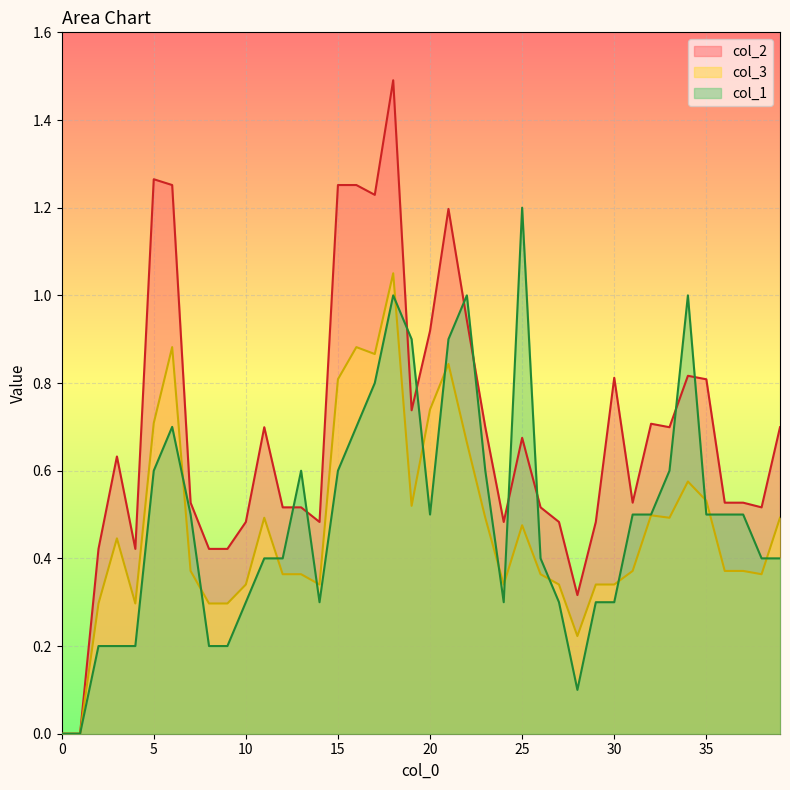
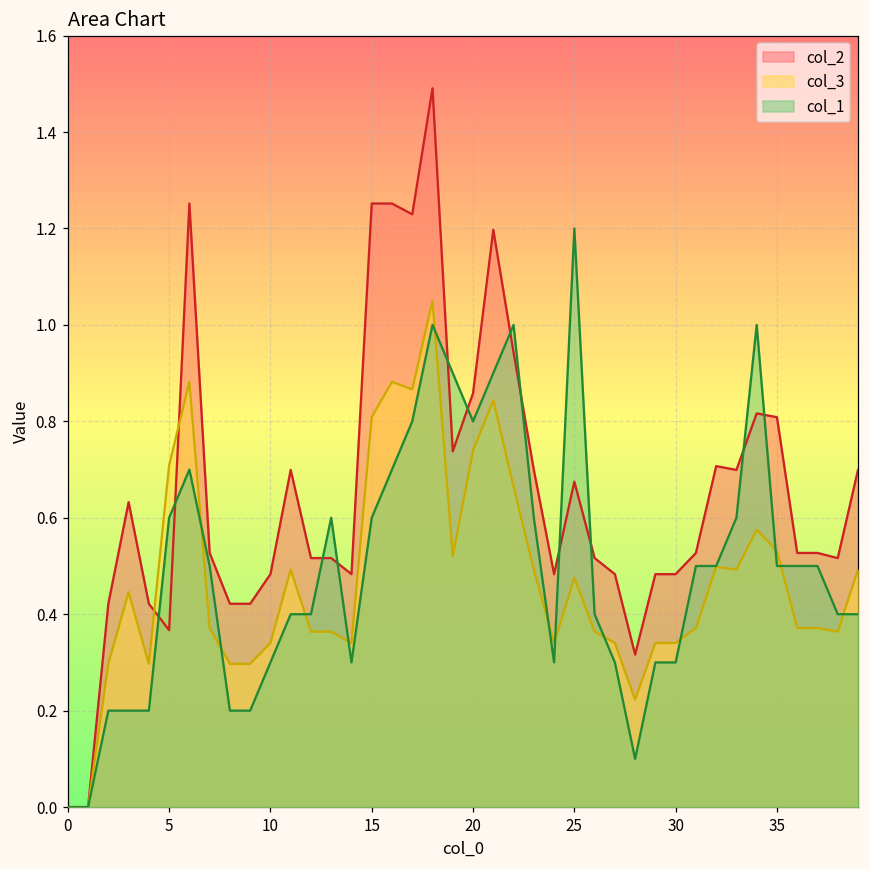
col_2, 5: 1.26 -> 0.37
col_2, 20: 0.92 -> 0.86
col_1, 20: 0.5 -> 0.8
col_2, 30: 0.81 -> 0.48
